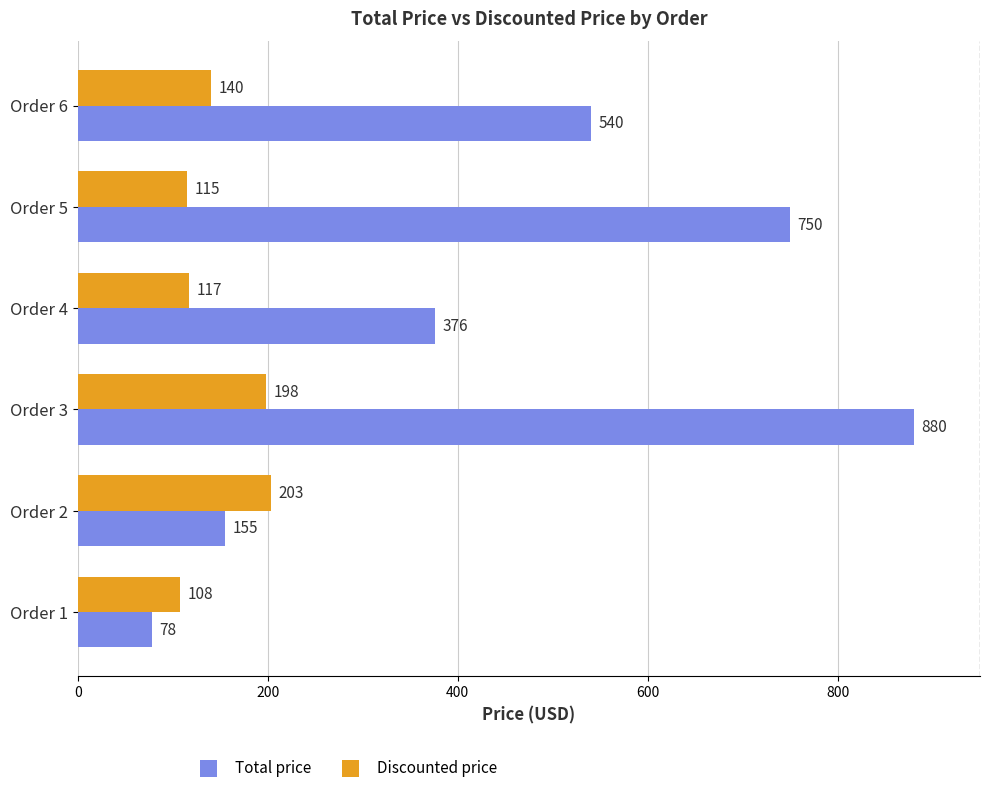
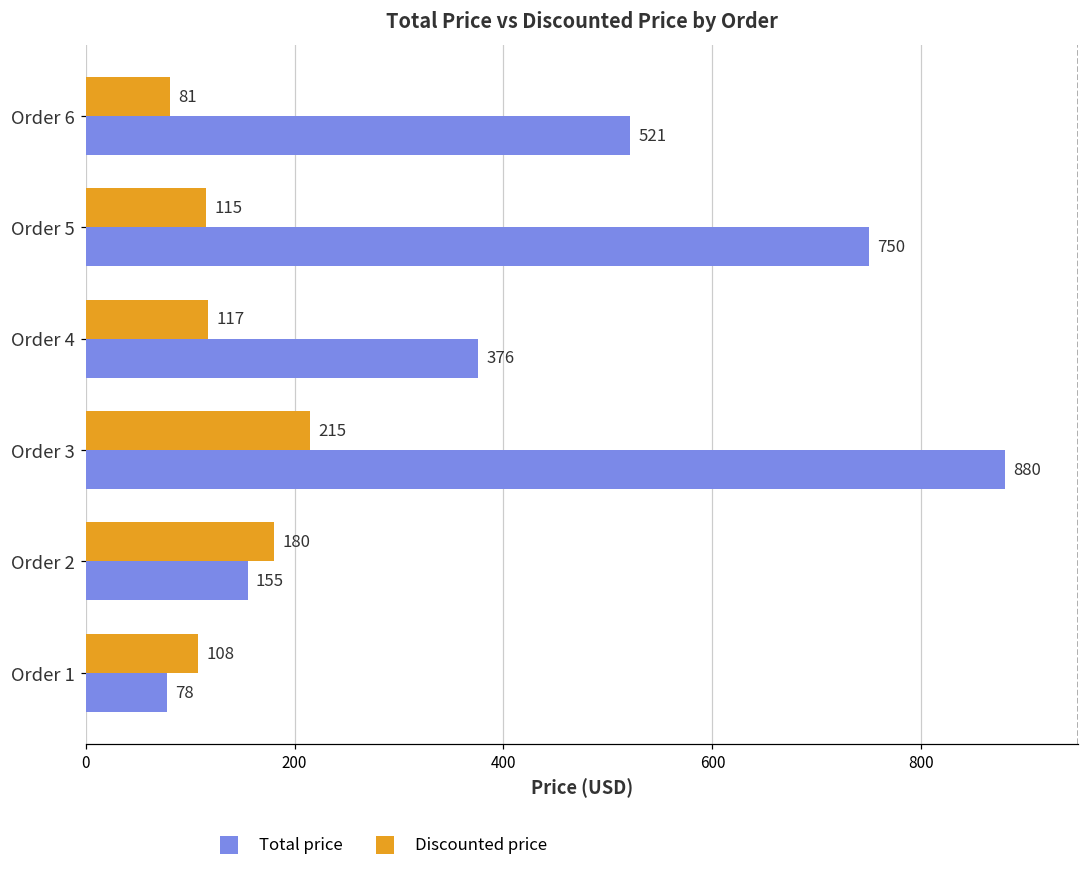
Discounted price, Order 6: 140 -> 81
Total price, Order 6: 540 -> 521
Discounted price, Order 3: 198 -> 215
Discounted price, Order 2: 203 -> 180
